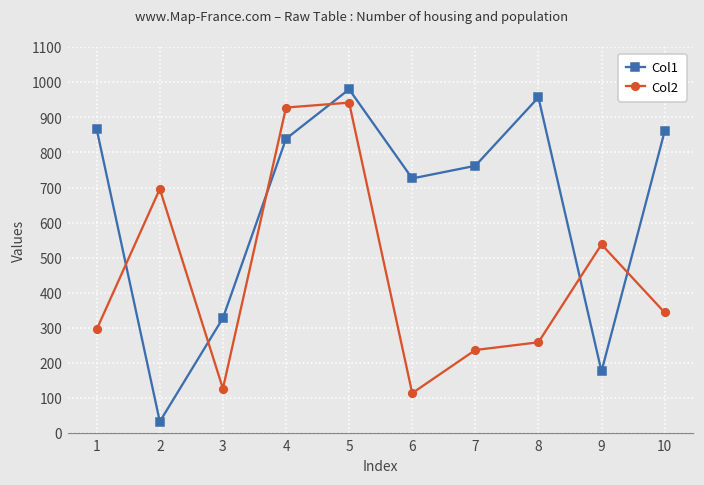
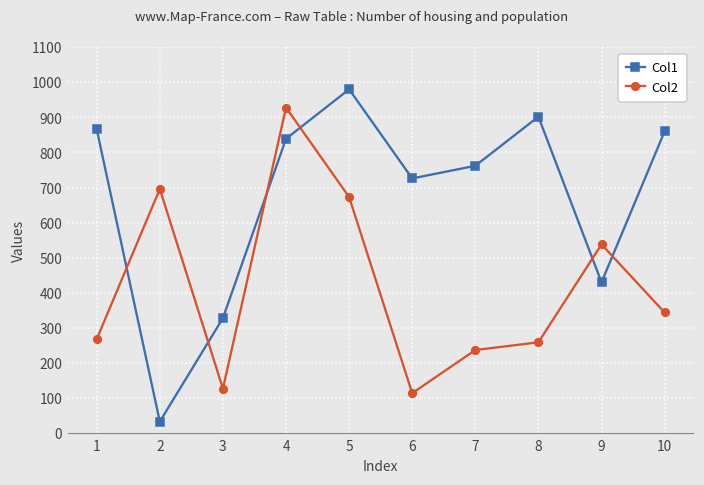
Col2, 1: 300 -> 270
Col2, 5: 940 -> 670
Col1, 8: 960 -> 900
Col1, 9: 180 -> 430
